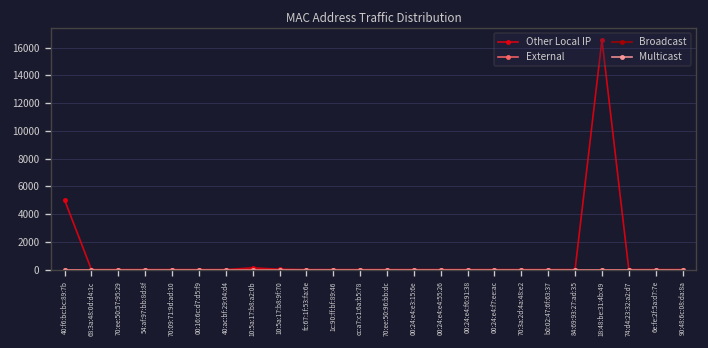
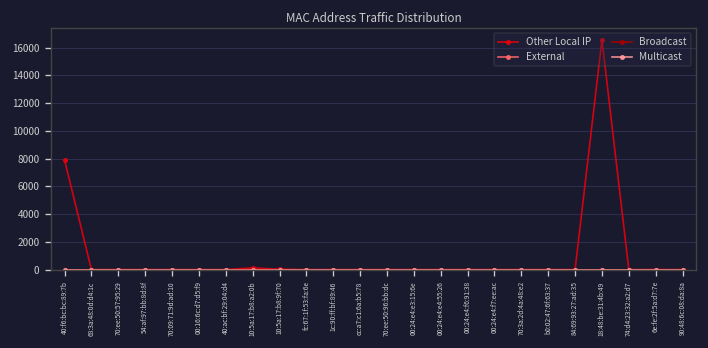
Other Local IP, 40:f6:bc:bc:89:7b: 5000 -> 7900
